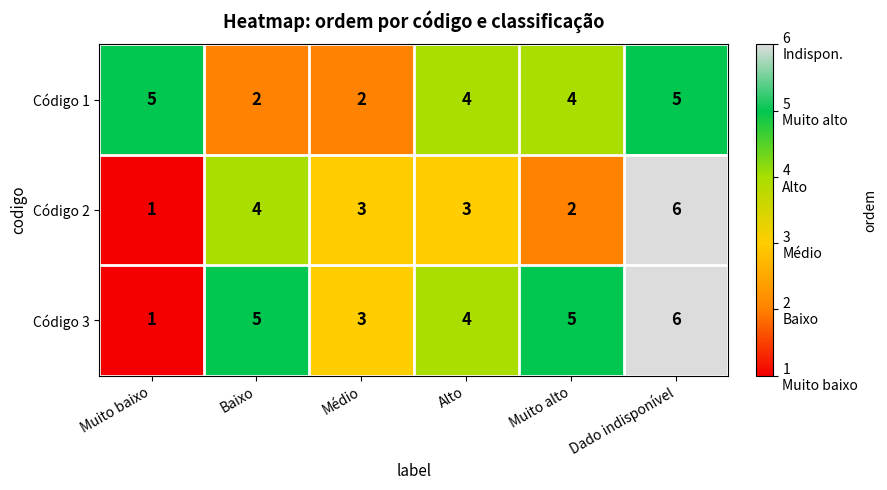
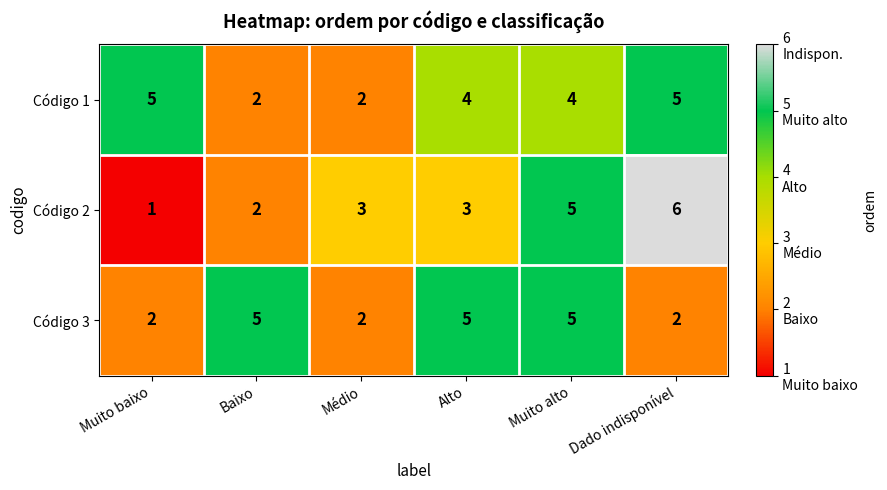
Código 2, Baixo: 4 -> 2
Código 2, Muito alto: 2 -> 5
Código 3, Muito baixo: 1 -> 2
Código 3, Médio: 3 -> 2
Código 3, Alto: 4 -> 5
Código 3, Dado indisponível: 6 -> 2
